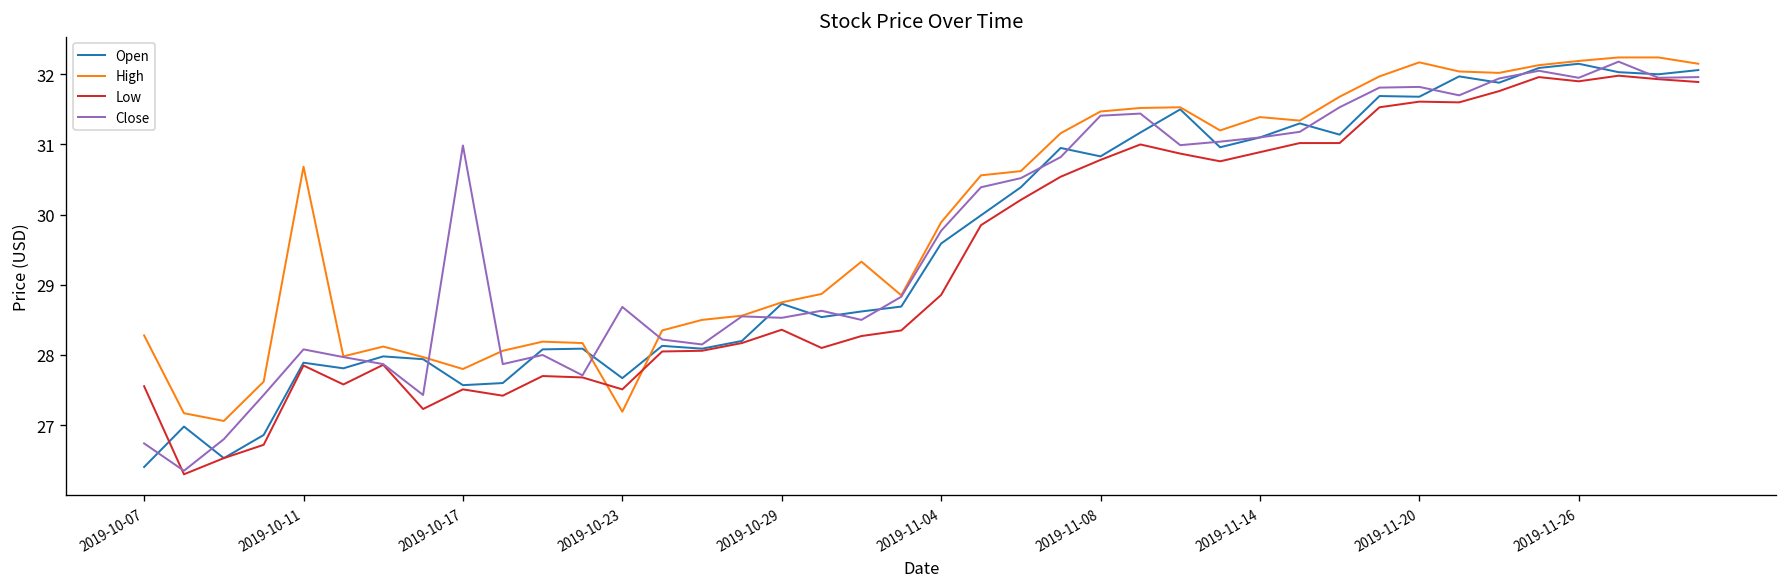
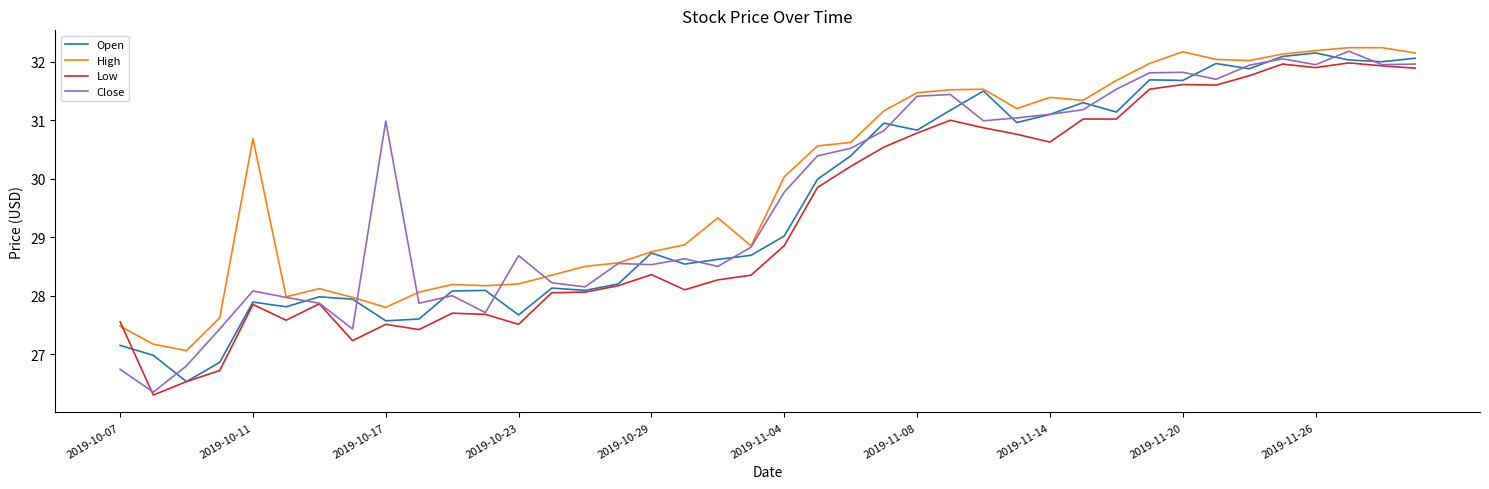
Open, 2019-10-07: 26.4 -> 27.1
High, 2019-10-07: 28.3 -> 27.5
High, 2019-10-23: 27.2 -> 28.2
Open, 2019-11-04: 29.6 -> 29.0
High, 2019-11-04: 29.9 -> 30.0
Low, 2019-11-14: 30.9 -> 30.6
